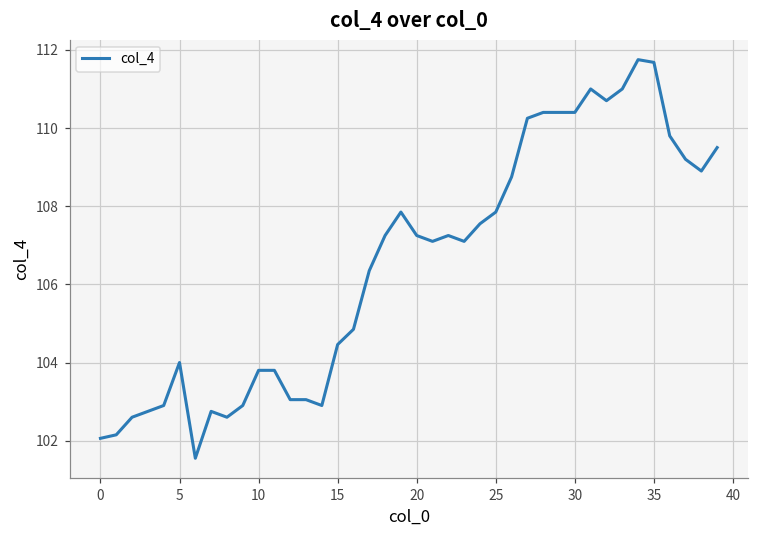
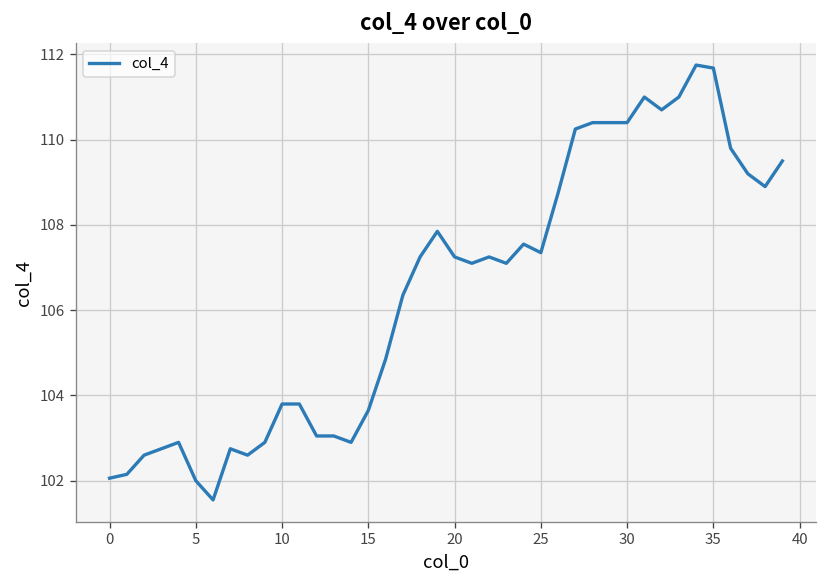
5: 104 -> 102
15: 104.5 -> 103.7
25: 107.9 -> 107.4
